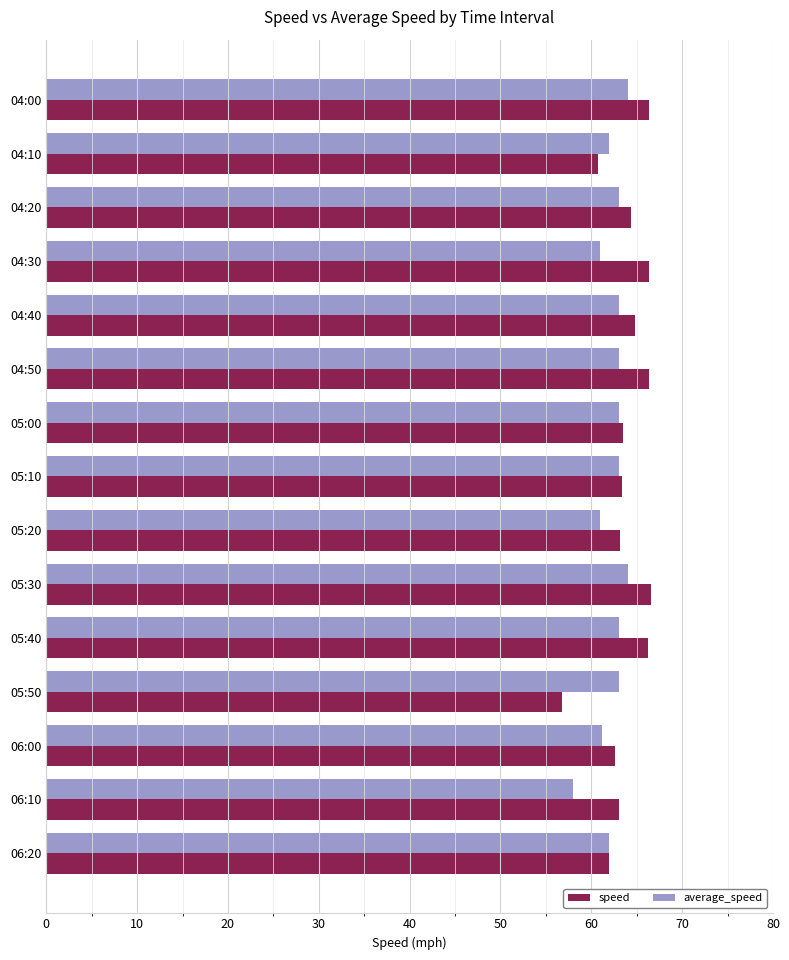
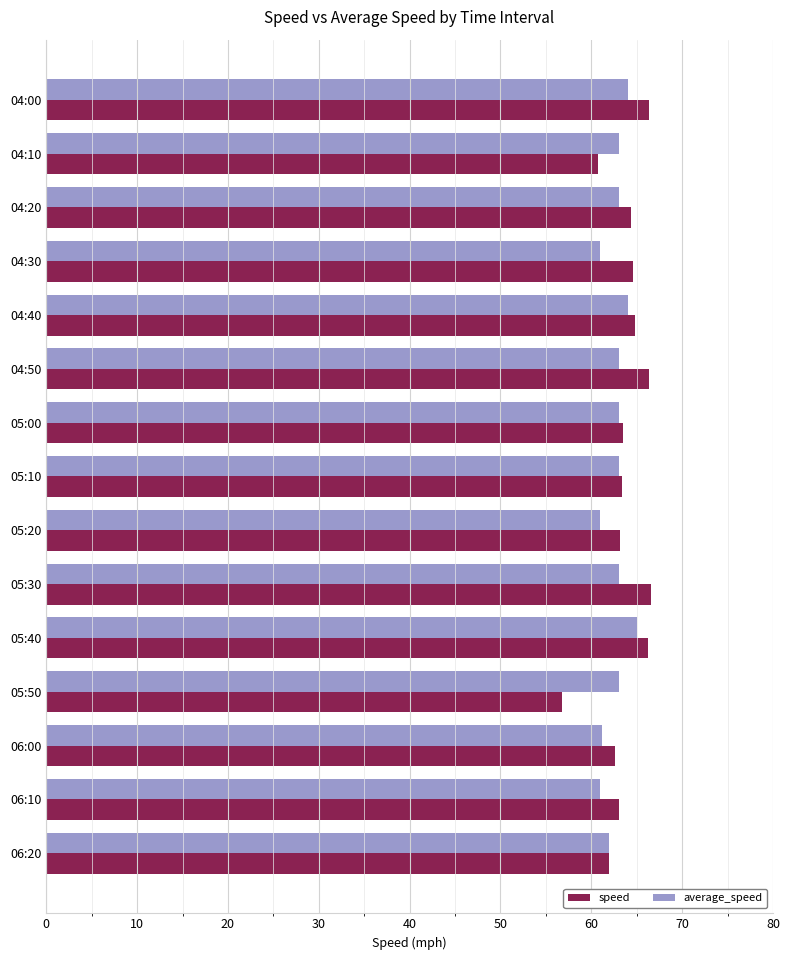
average_speed, 04:10: 62 -> 63
speed, 04:30: 66 -> 65
average_speed, 04:40: 63 -> 64
average_speed, 05:30: 64 -> 63
average_speed, 05:40: 63 -> 65
average_speed, 06:10: 58 -> 61
